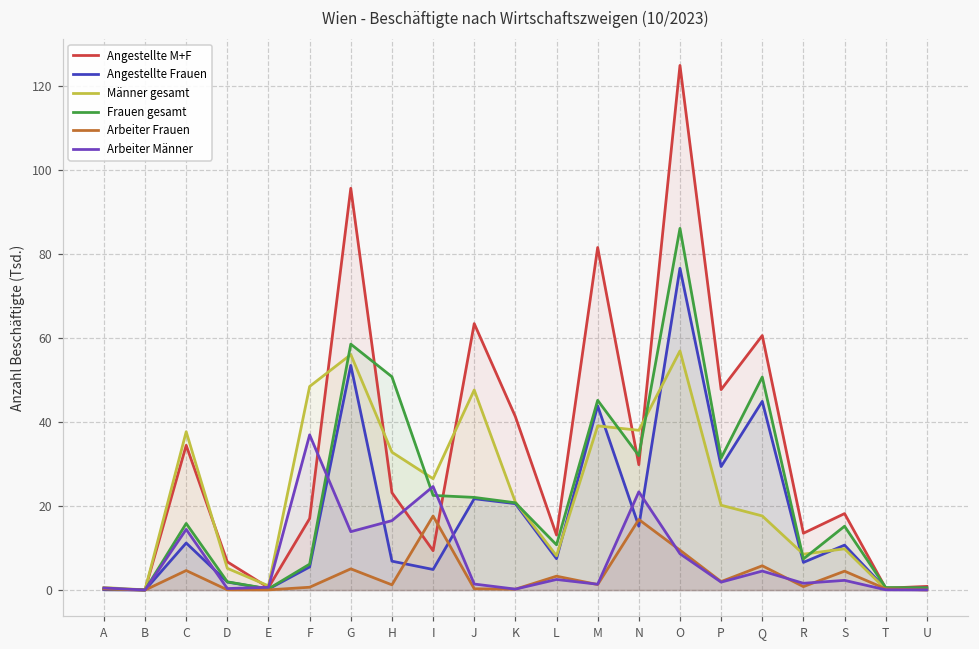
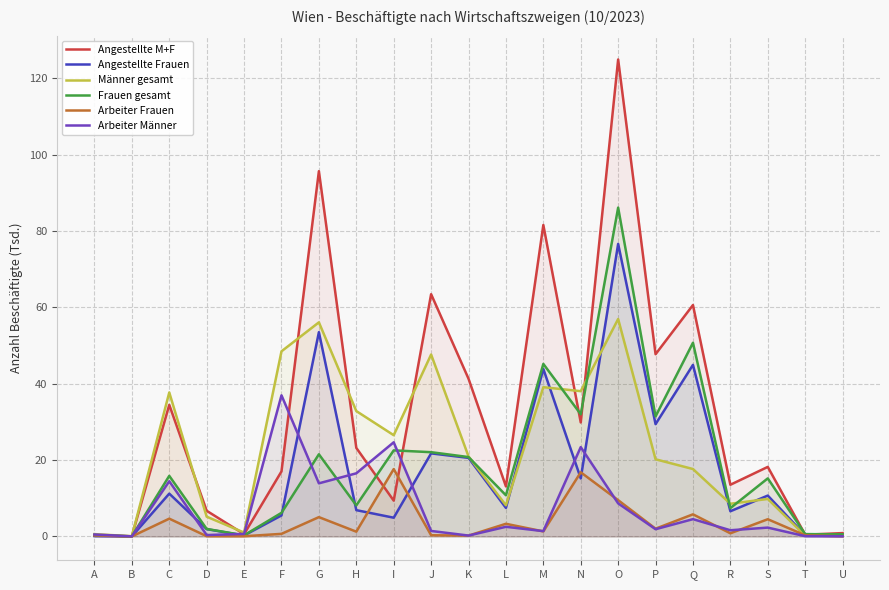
Frauen gesamt, G: 59 -> 22
Frauen gesamt, H: 51 -> 8
